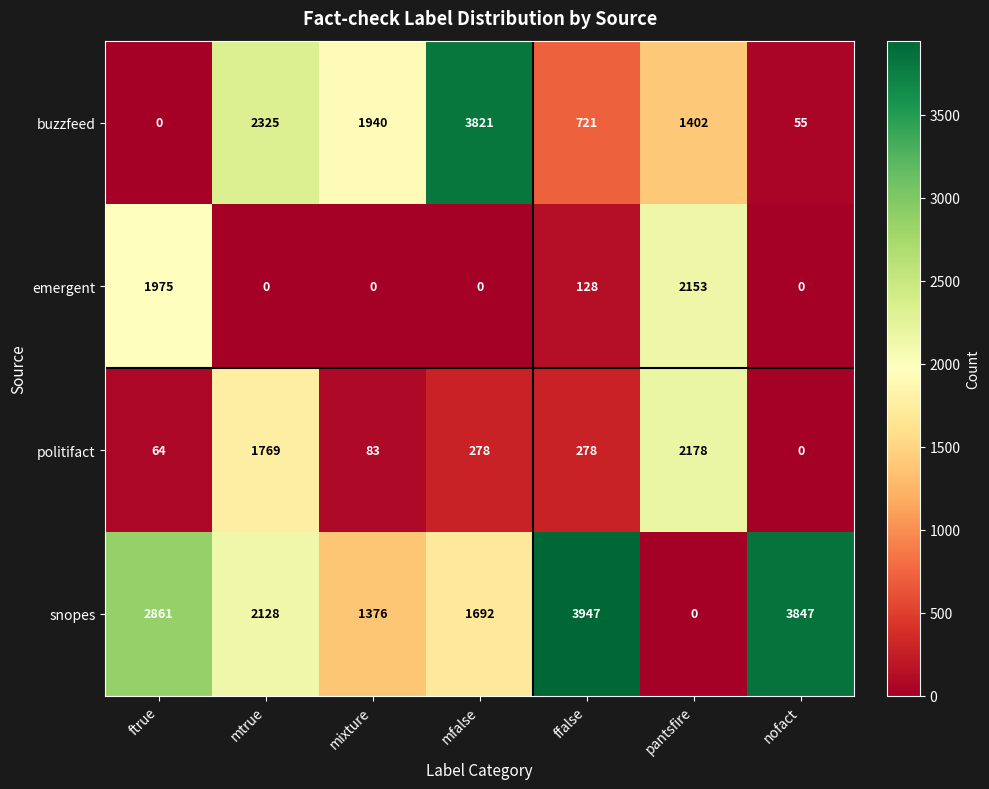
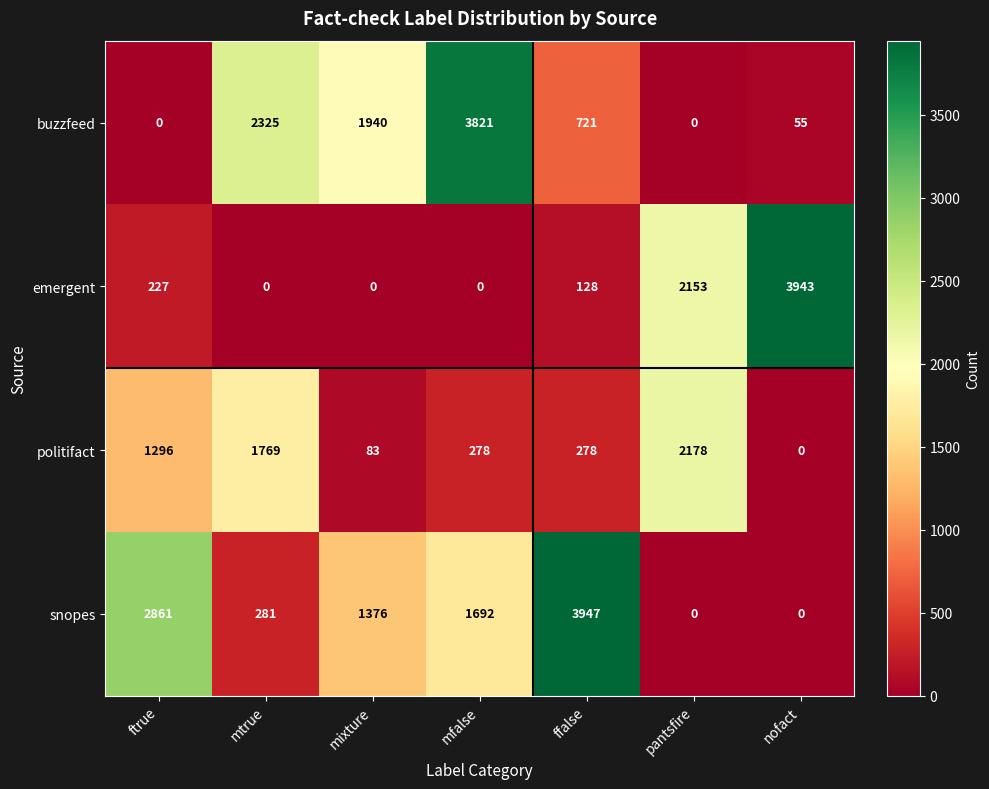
buzzfeed, pantsfire: 1402 -> 0
emergent, ftrue: 1975 -> 227
emergent, nofact: 0 -> 3943
politifact, ftrue: 64 -> 1296
snopes, mtrue: 2128 -> 281
snopes, nofact: 3847 -> 0
